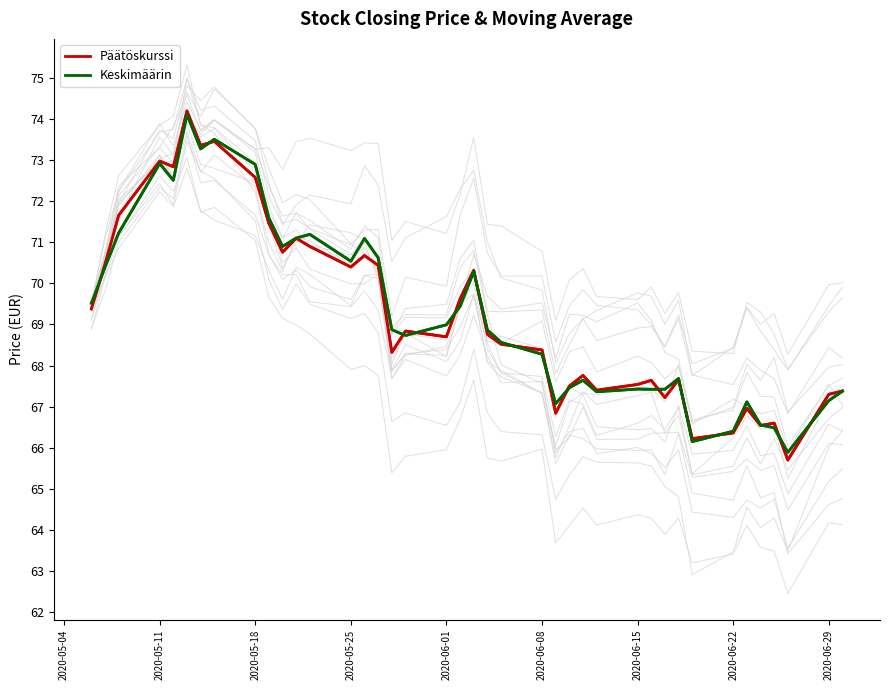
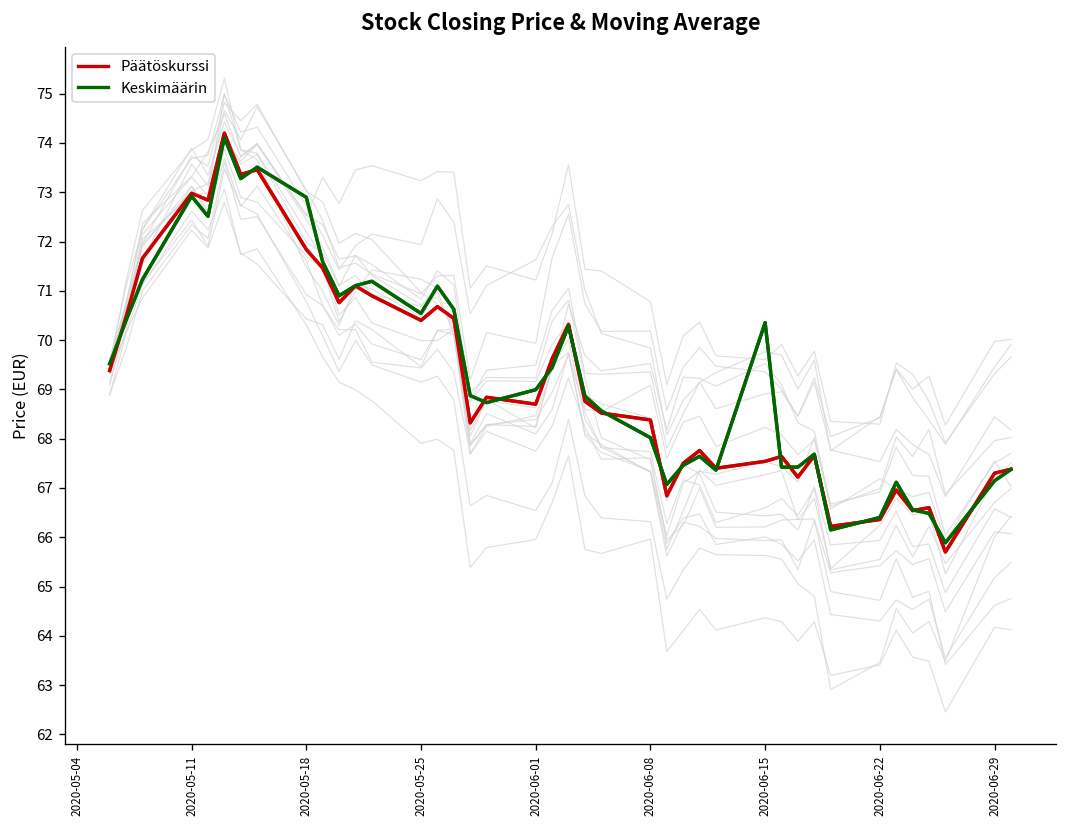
Päätöskurssi, 2020-05-18: 72.6 -> 71.8
Keskimäärin, 2020-06-08: 68.3 -> 68.0
Keskimäärin, 2020-06-15: 67.4 -> 70.4
